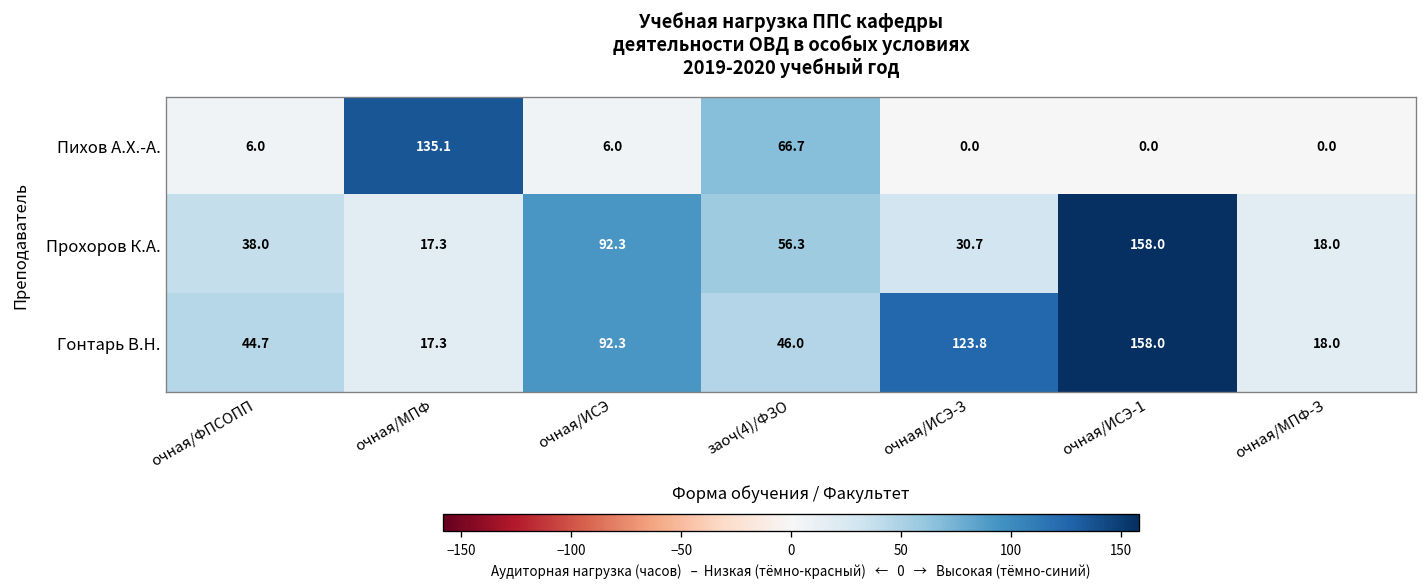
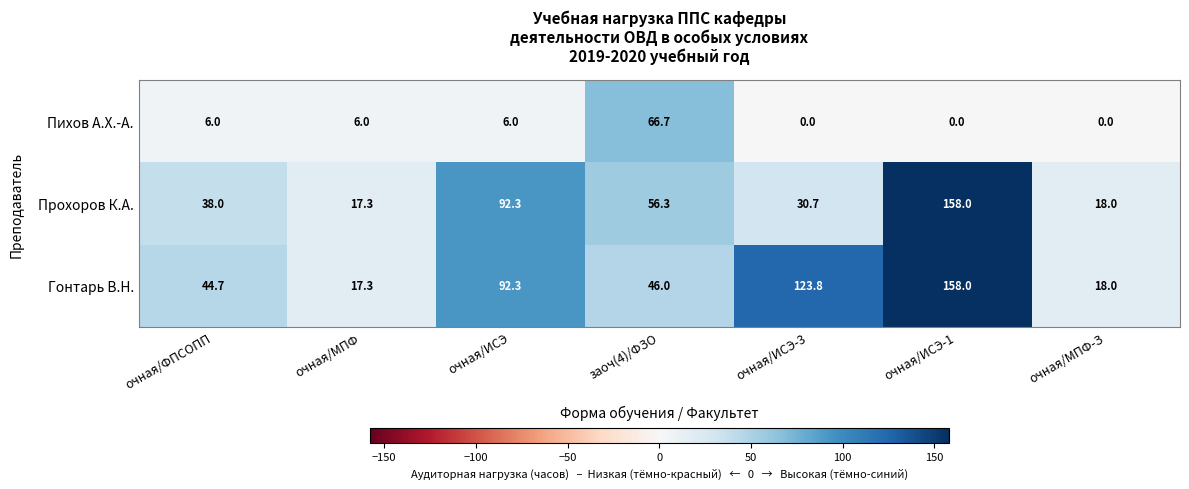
Пихов А.Х.-А., очная/МПФ: 135.1 -> 6.0
